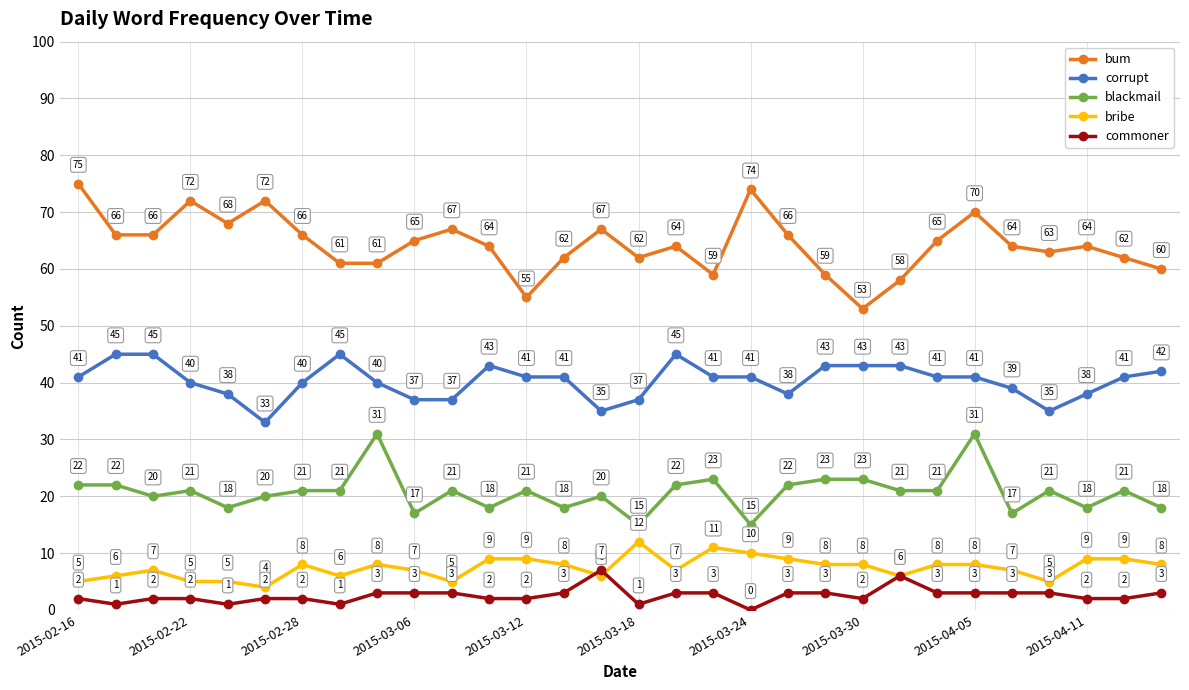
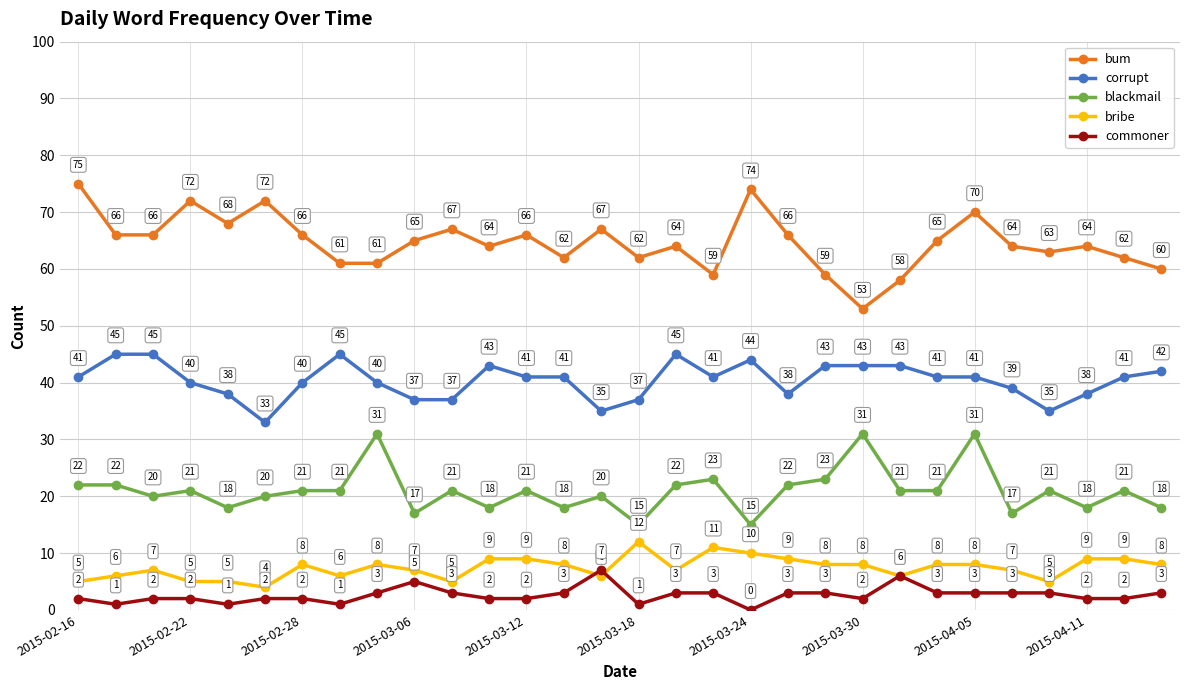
commoner, 2015-03-06: 3 -> 5
bum, 2015-03-12: 55 -> 66
corrupt, 2015-03-24: 41 -> 44
blackmail, 2015-03-30: 23 -> 31
